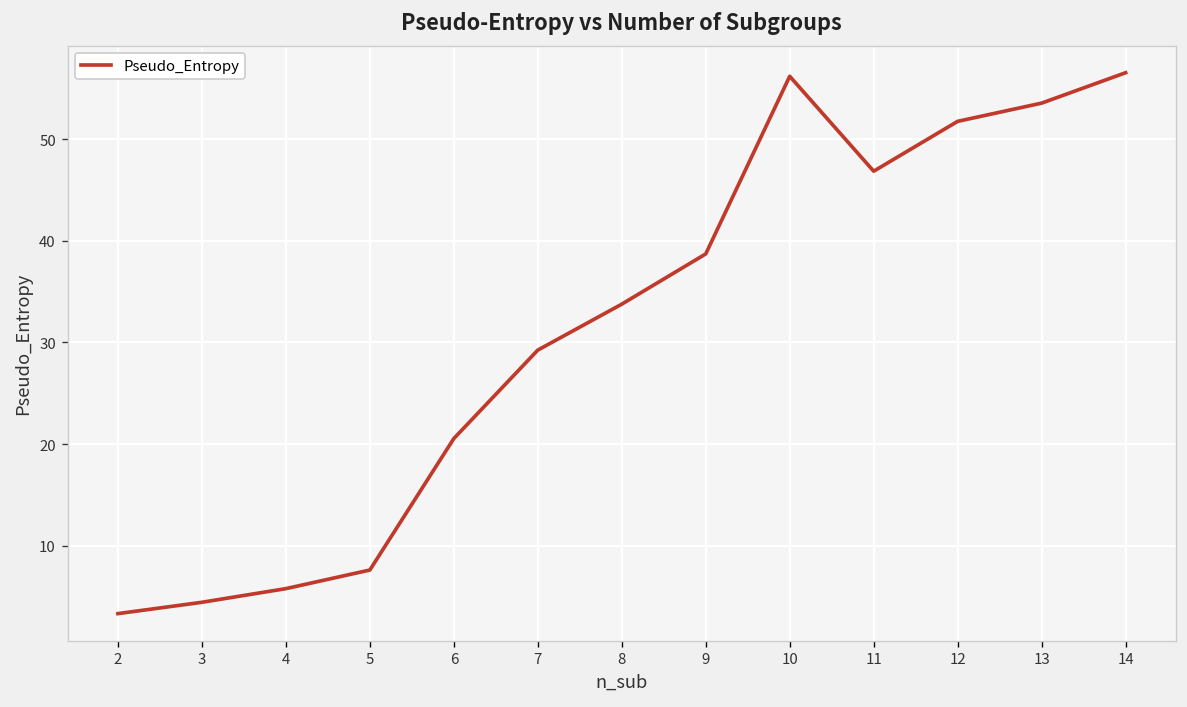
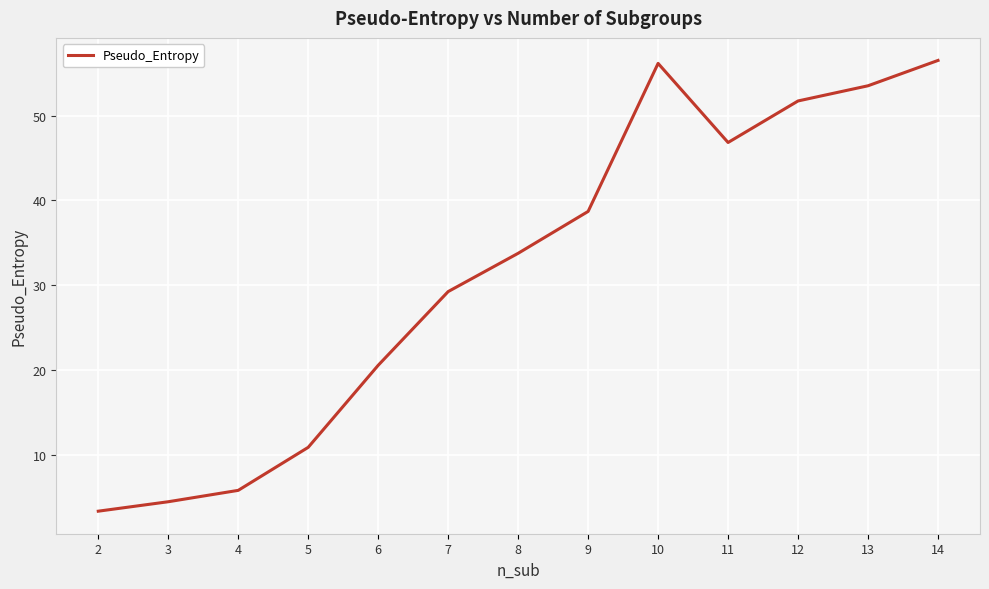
5: 8 -> 11
